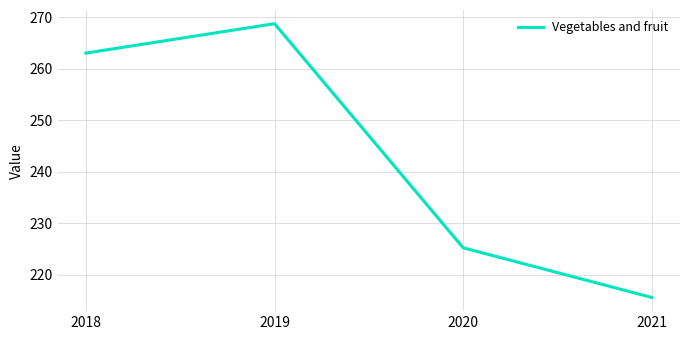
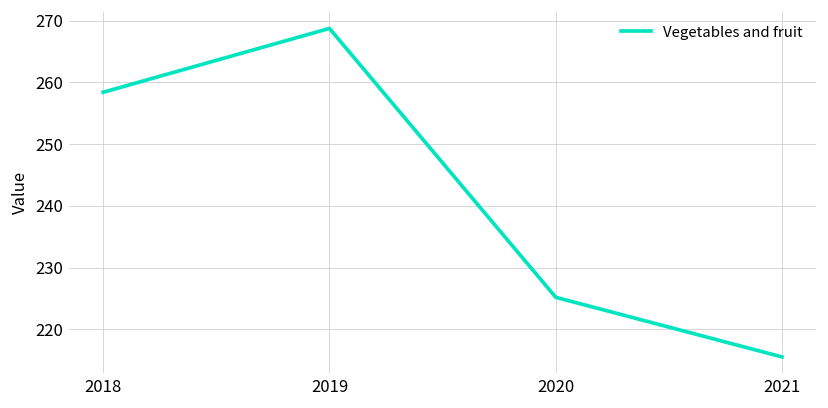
2018: 263 -> 258
